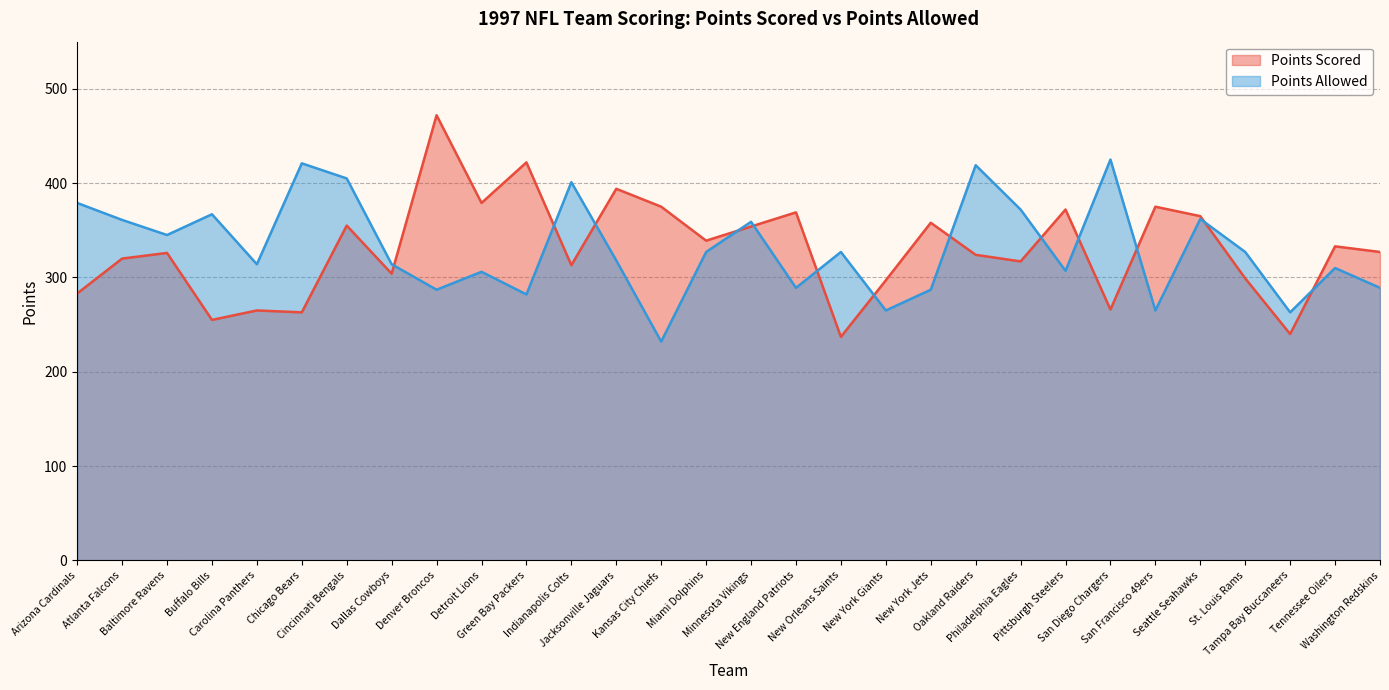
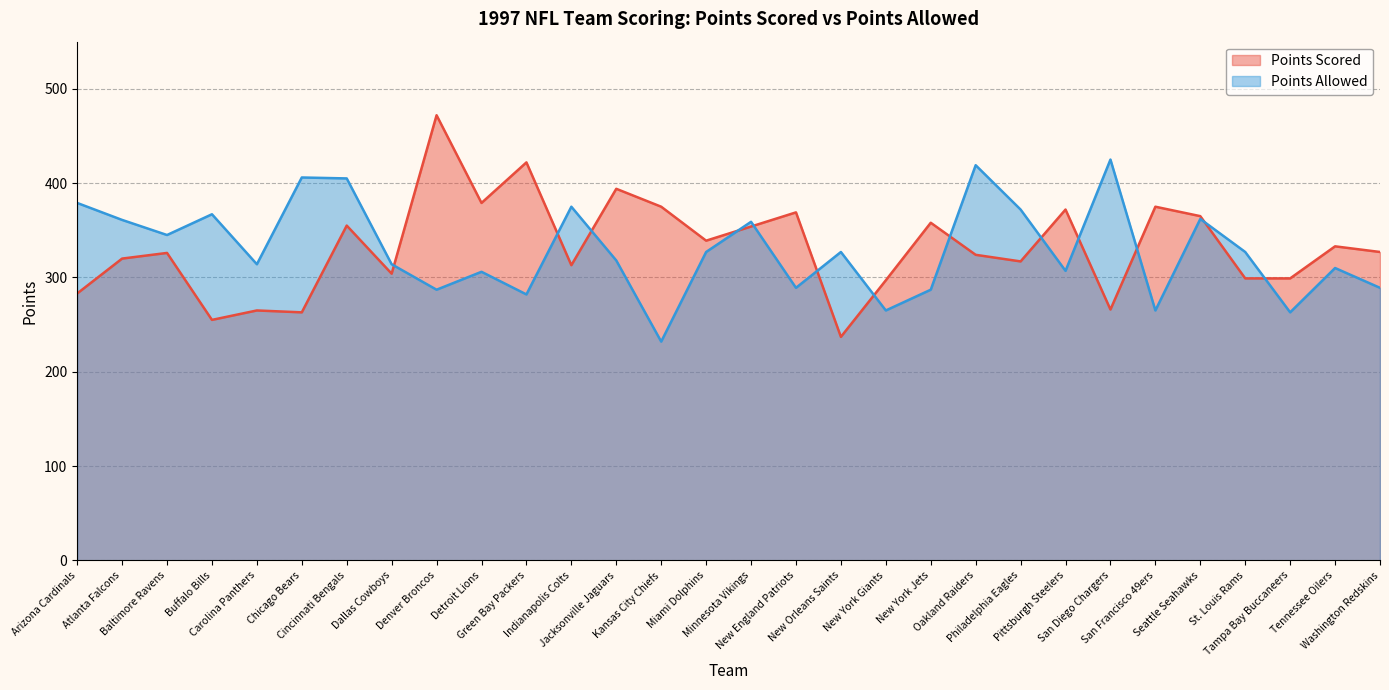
Points Allowed, Chicago Bears: 420 -> 410
Points Allowed, Indianapolis Colts: 400 -> 380
Points Scored, Tampa Bay Buccaneers: 240 -> 300
